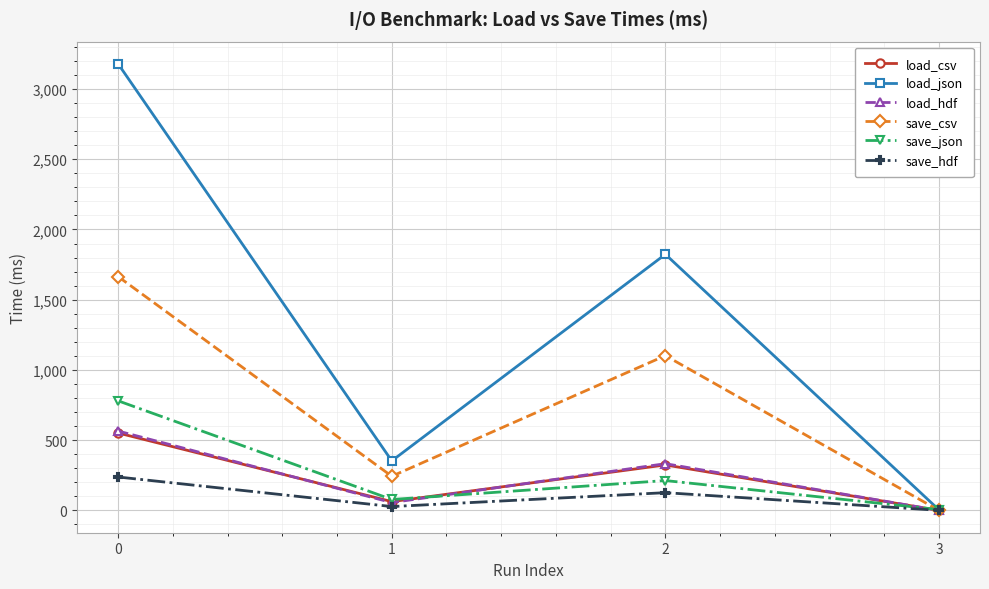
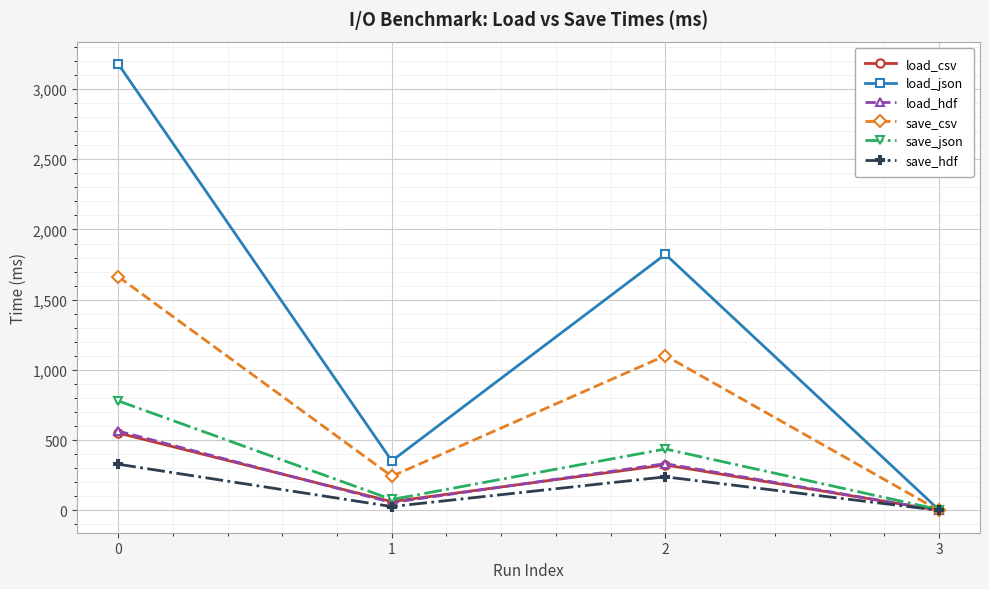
save_hdf, 0: 240 -> 330
save_json, 2: 210 -> 440
save_hdf, 2: 130 -> 240
